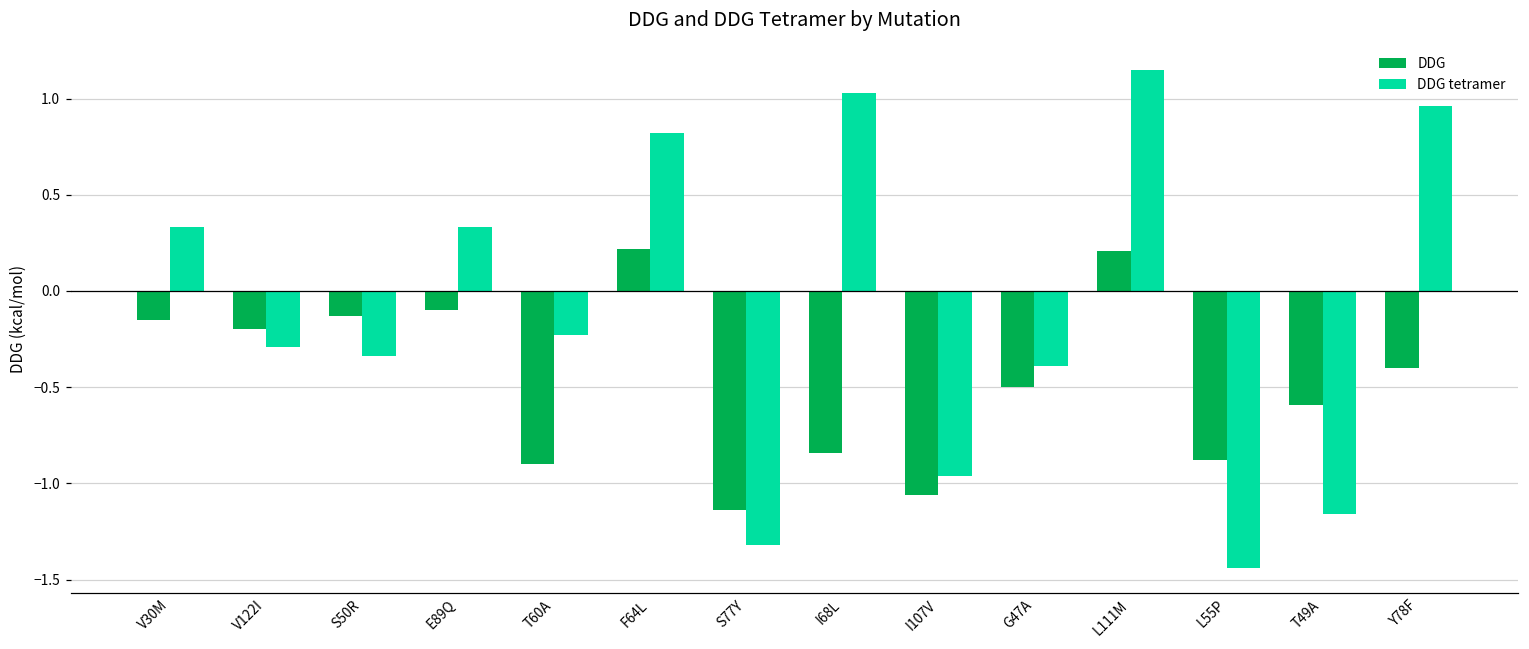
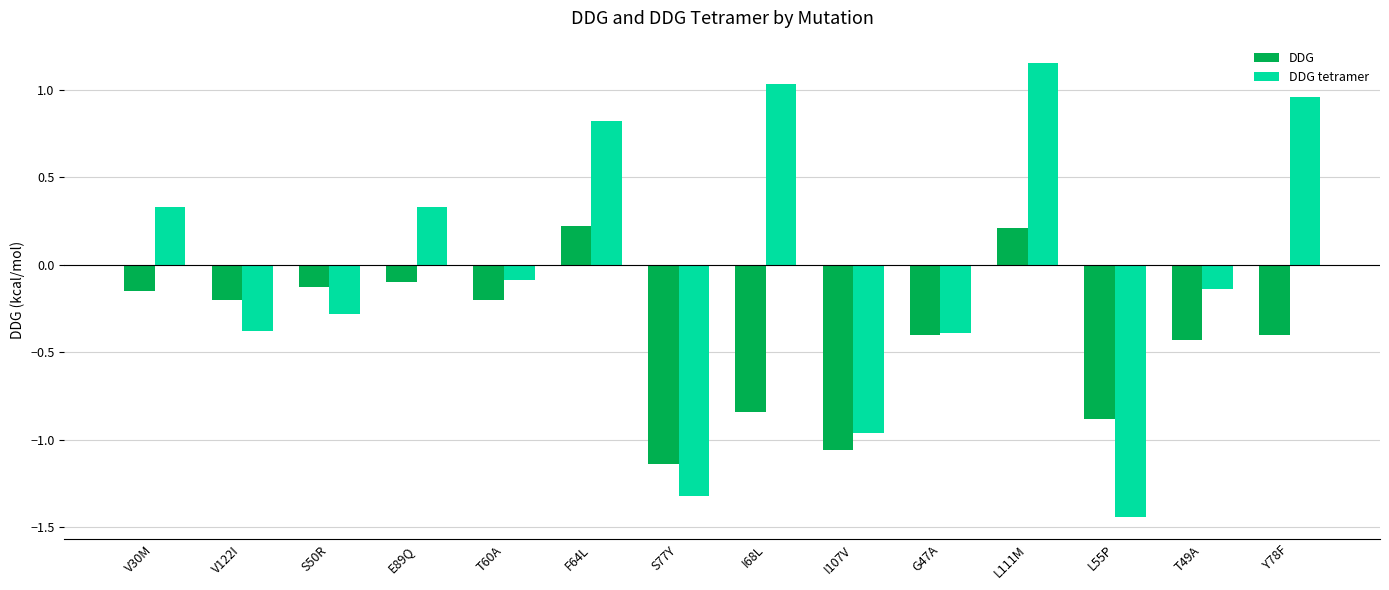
DDG tetramer, V122I: -0.29 -> -0.38
DDG tetramer, S50R: -0.34 -> -0.28
DDG, T60A: -0.9 -> -0.2
DDG tetramer, T60A: -0.23 -> -0.09
DDG, G47A: -0.5 -> -0.4
DDG, T49A: -0.59 -> -0.43
DDG tetramer, T49A: -1.16 -> -0.14
